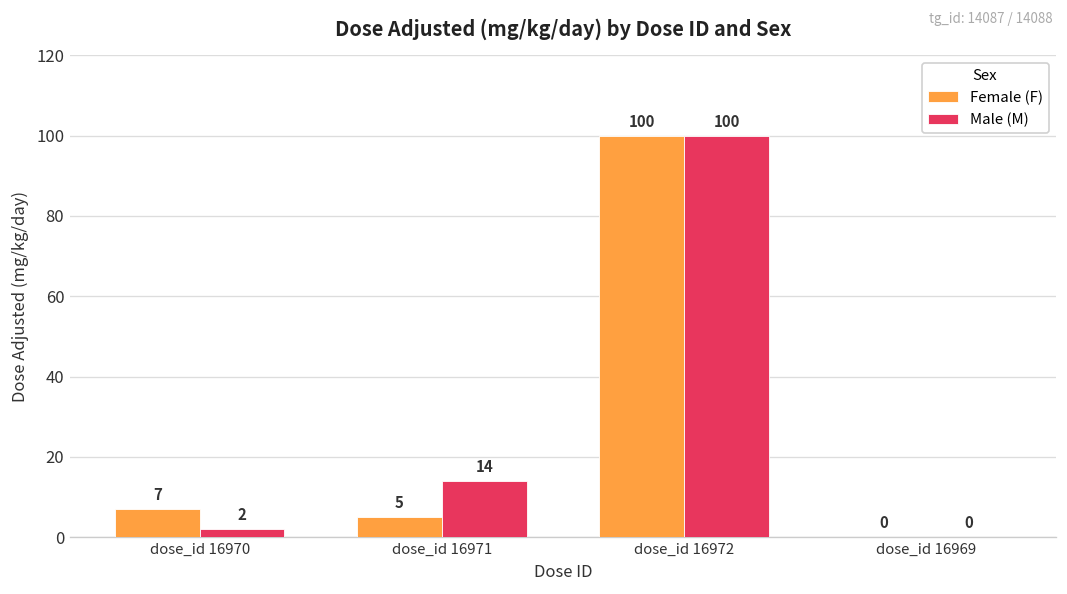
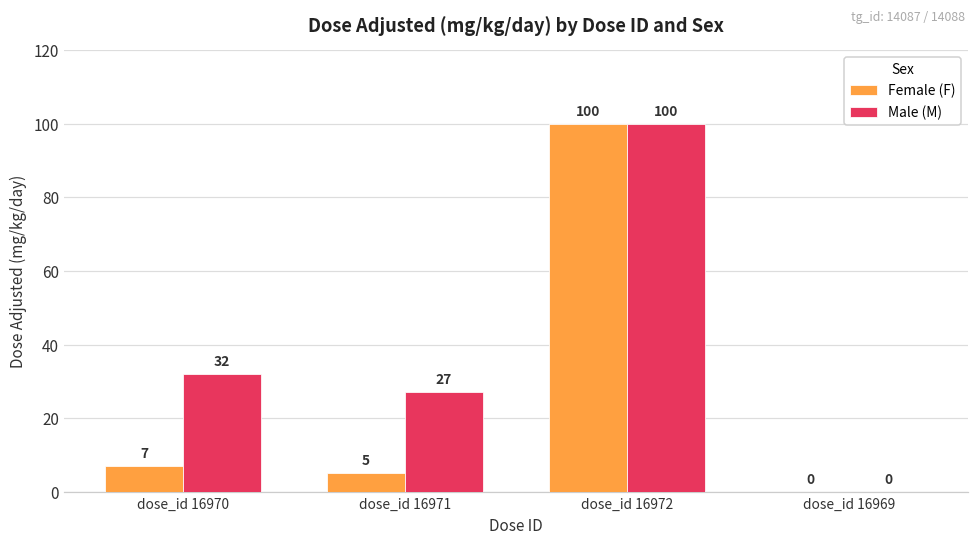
Male (M), dose_id 16970: 2 -> 32
Male (M), dose_id 16971: 14 -> 27
